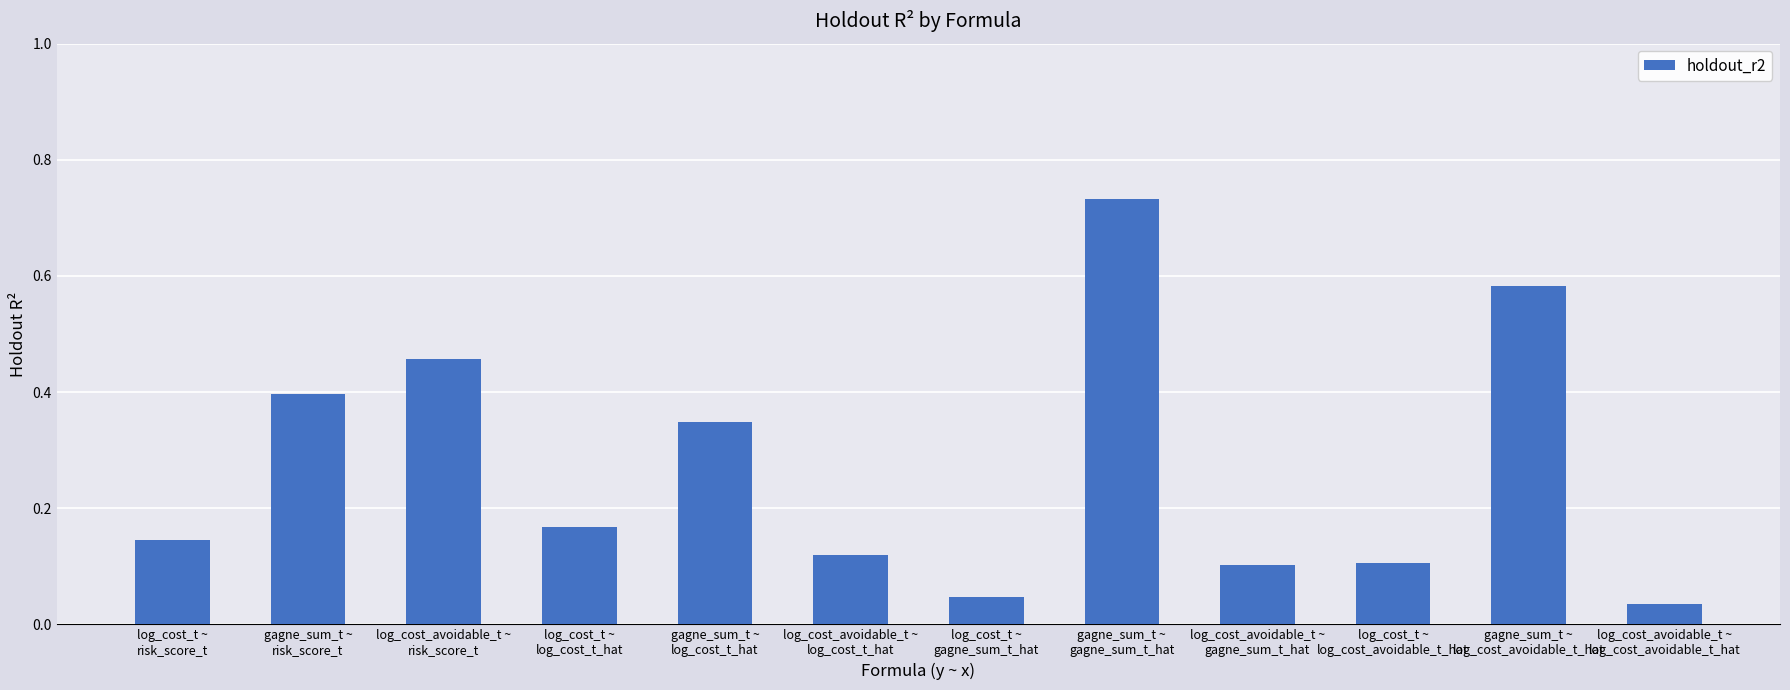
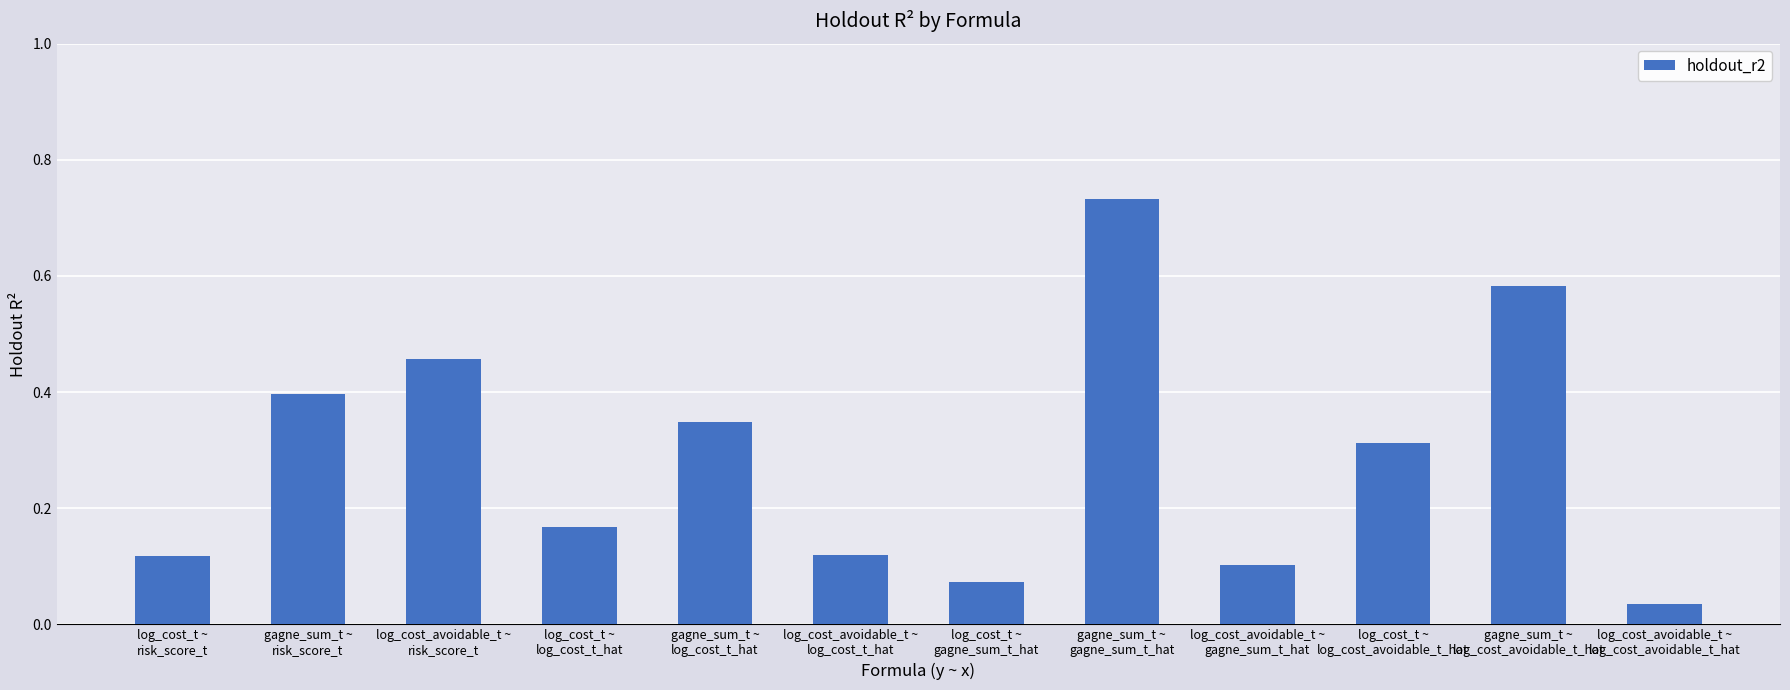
log_cost_t ~ risk_score_t: 0.15 -> 0.12
log_cost_t ~ gagne_sum_t_hat: 0.05 -> 0.07
log_cost_t ~ log_cost_avoidable_t_hat: 0.11 -> 0.31
